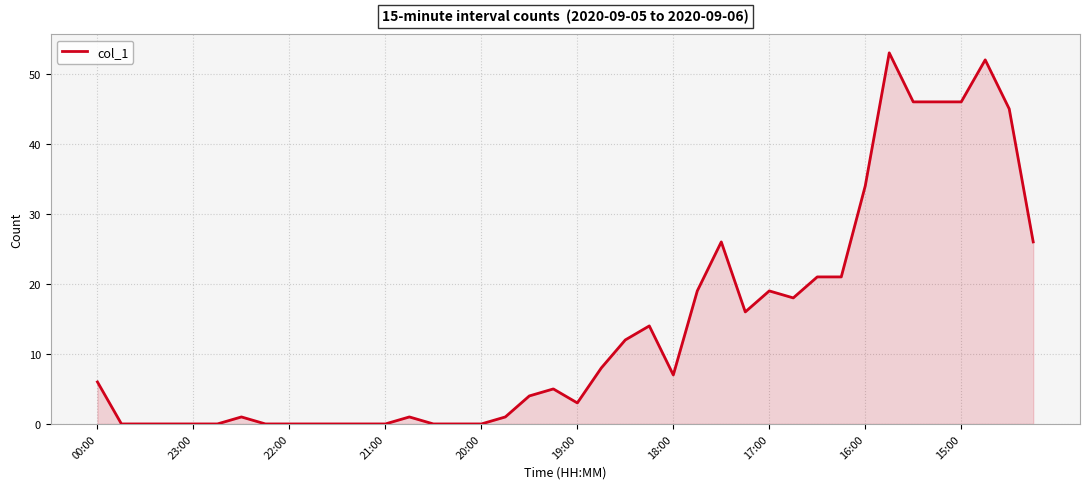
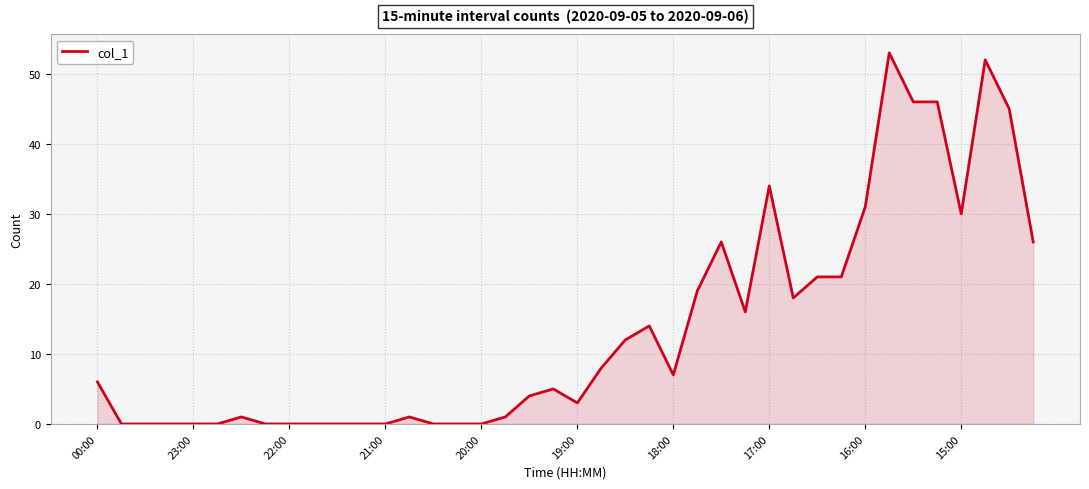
17:00: 19 -> 34
16:00: 34 -> 31
15:00: 46 -> 30
